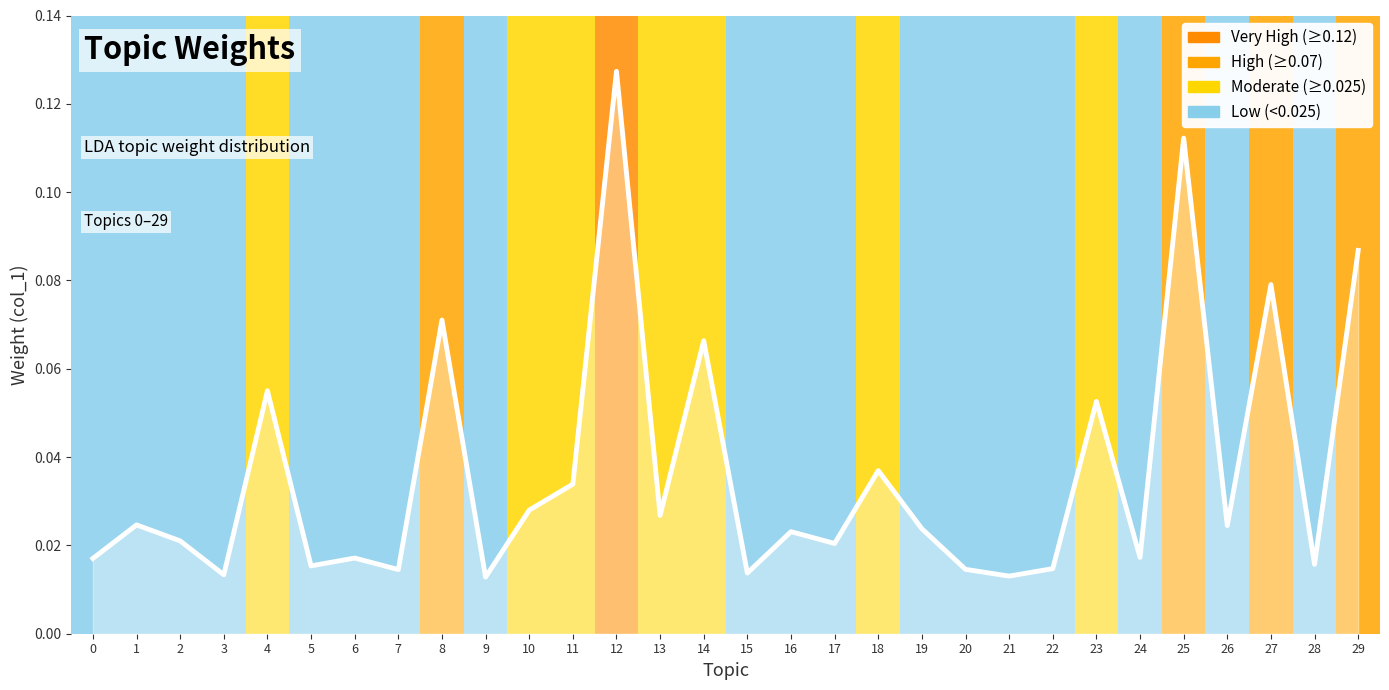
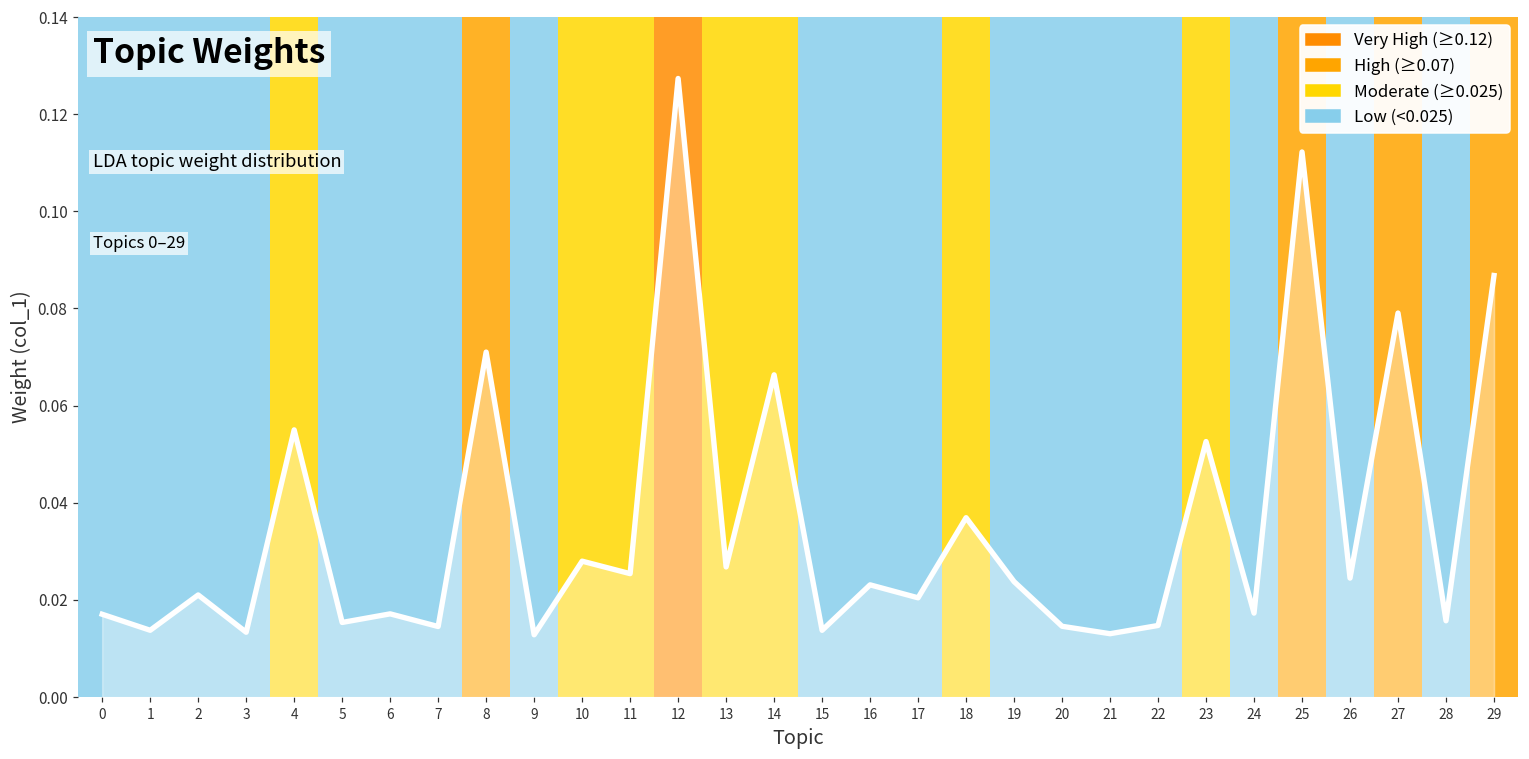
1: 0.025 -> 0.014
11: 0.034 -> 0.025
